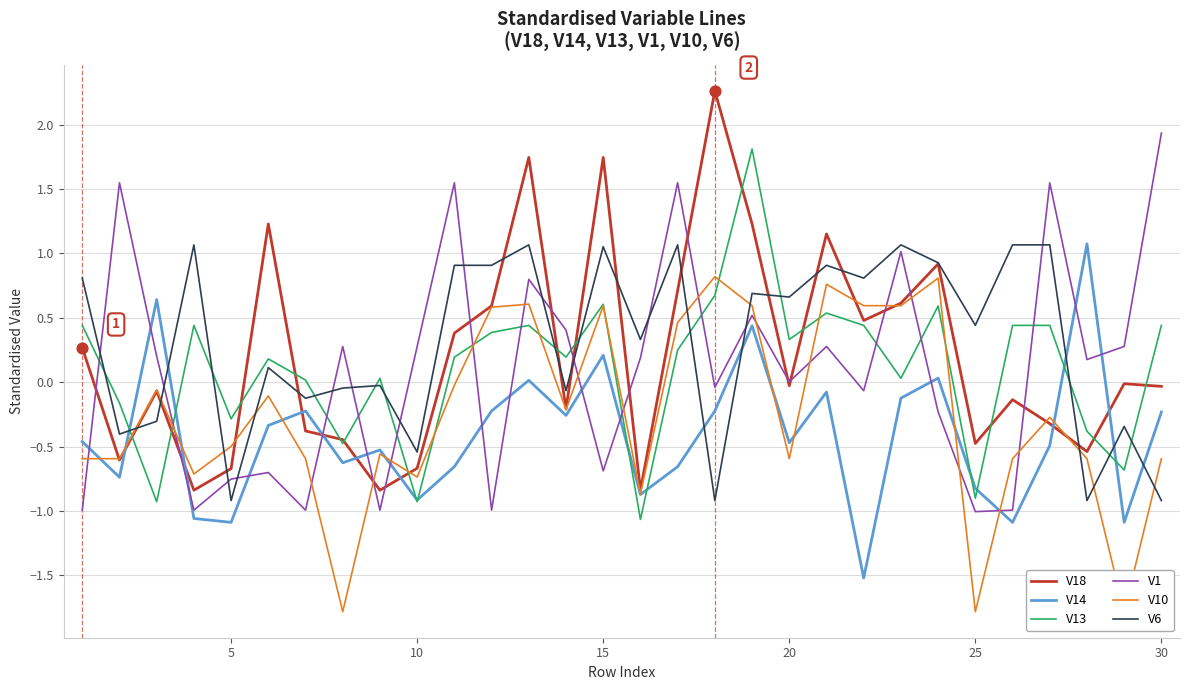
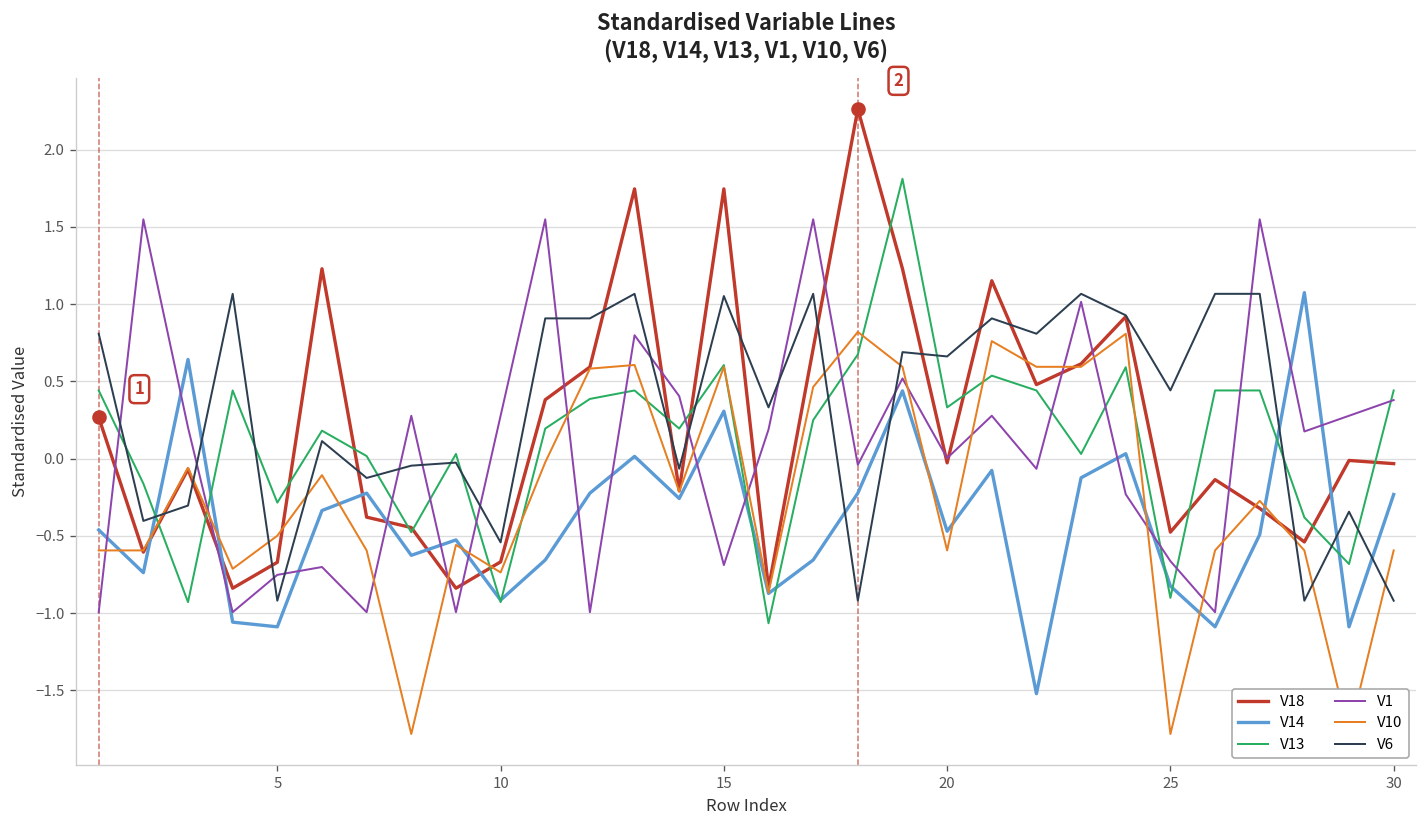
V14, 15: 0.21 -> 0.31
V1, 25: -1.01 -> -0.66
V1, 30: 1.94 -> 0.38
